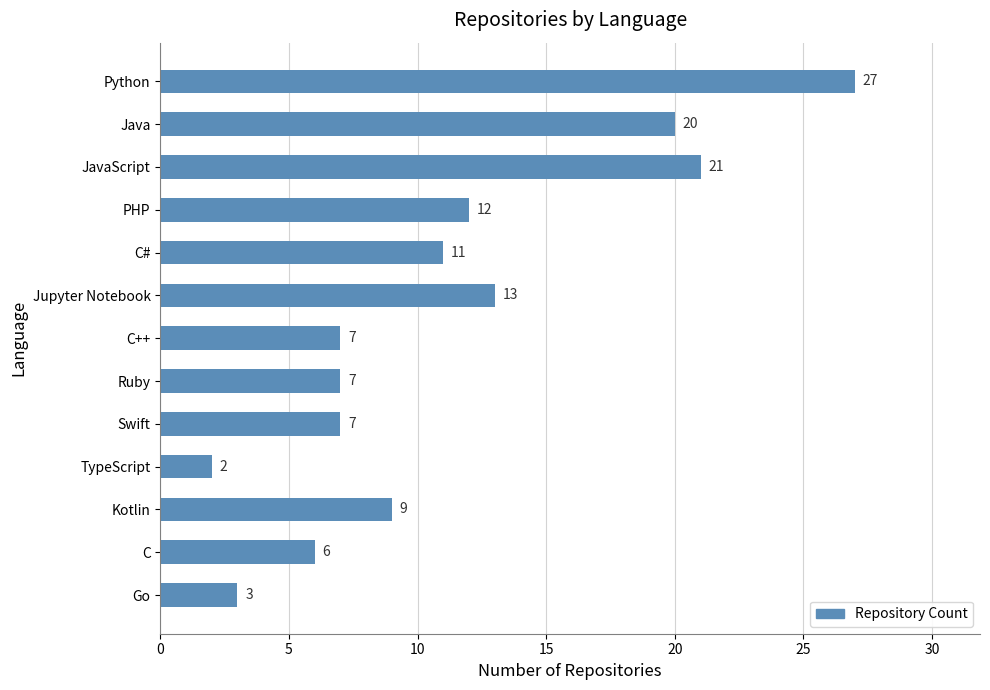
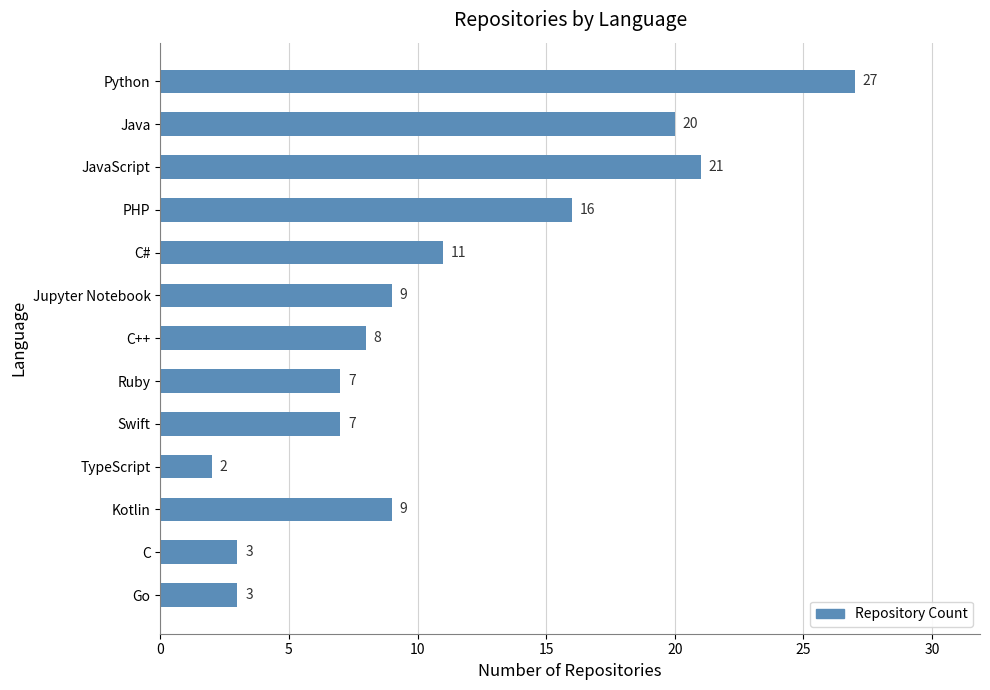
PHP: 12 -> 16
Jupyter Notebook: 13 -> 9
C++: 7 -> 8
C: 6 -> 3
